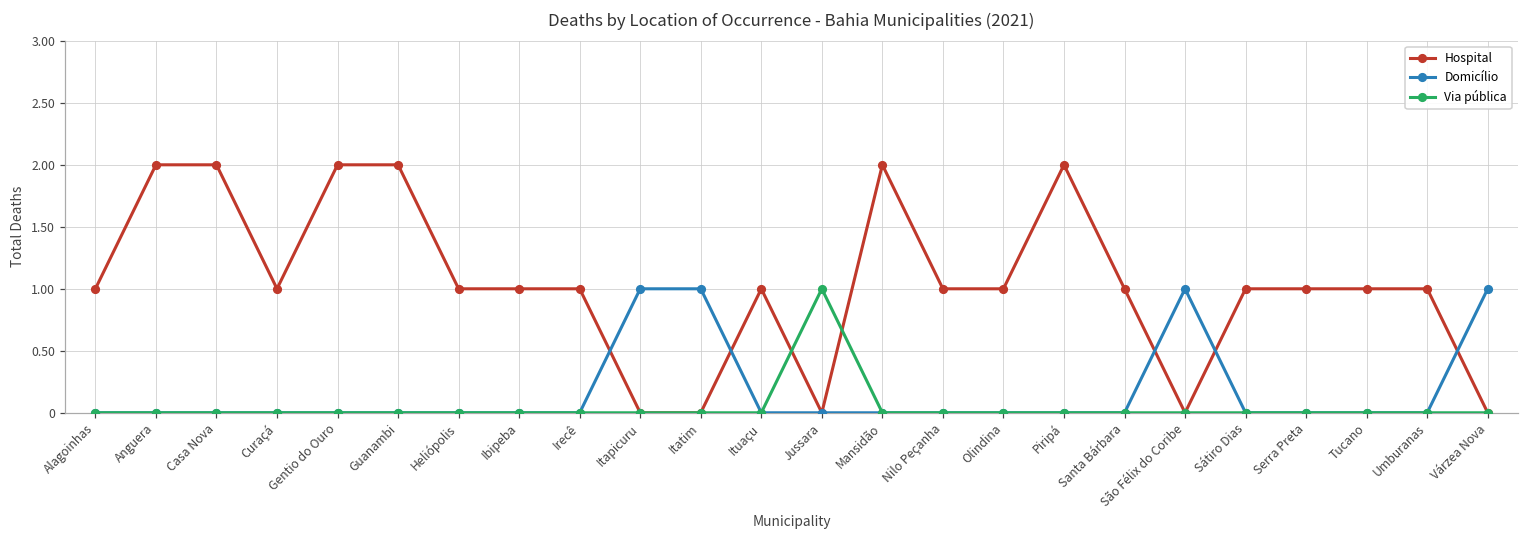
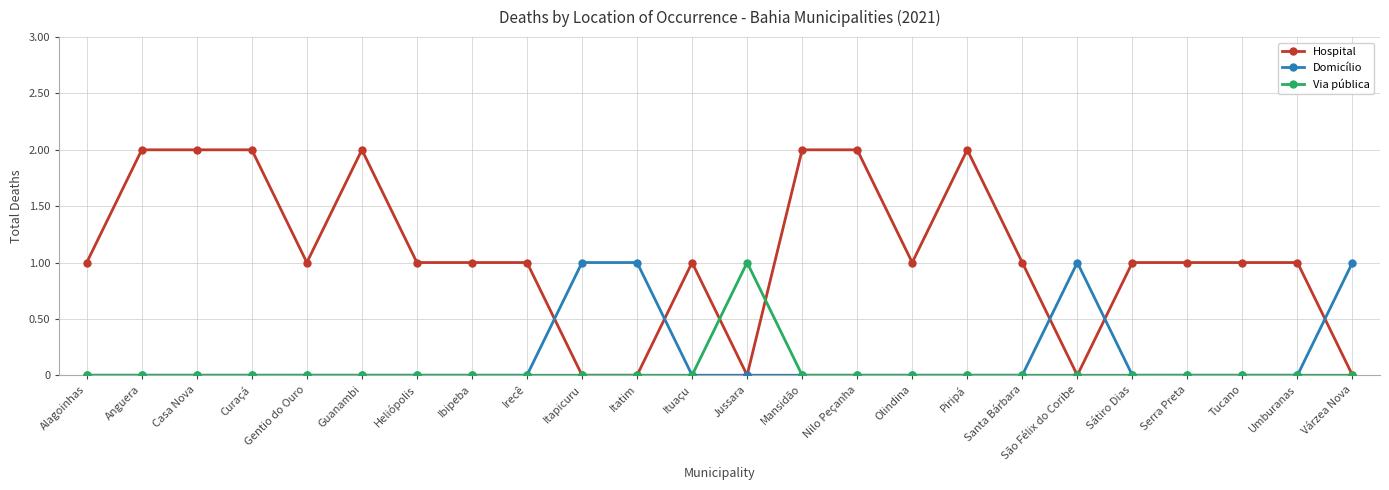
Hospital, Curaçá: 1 -> 2
Hospital, Gentio do Ouro: 2 -> 1
Hospital, Nilo Peçanha: 1 -> 2
